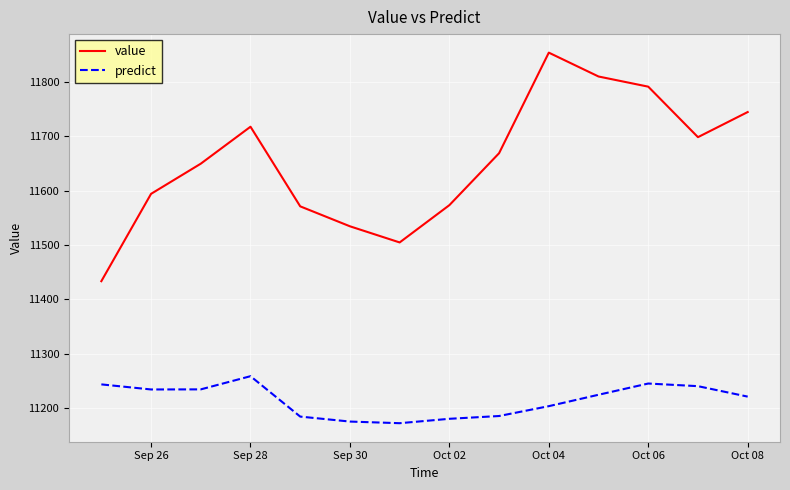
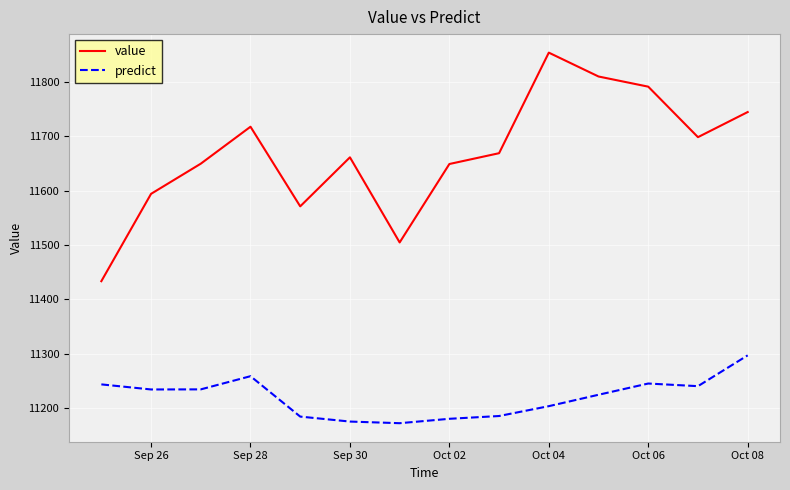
value, Sep 30: 11530 -> 11660
value, Oct 02: 11570 -> 11650
predict, Oct 08: 11220 -> 11300
